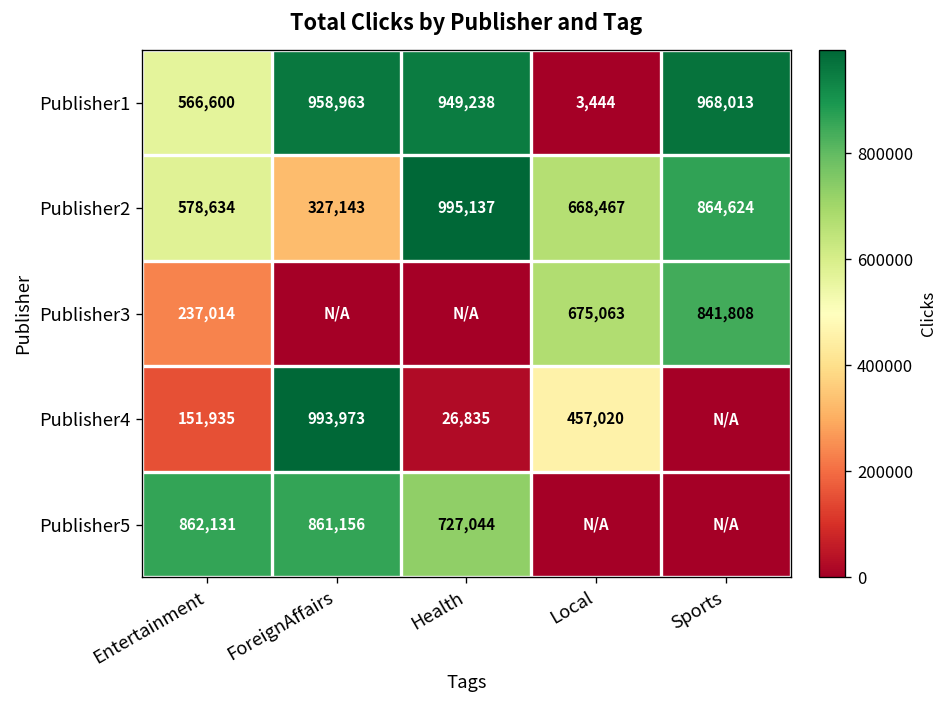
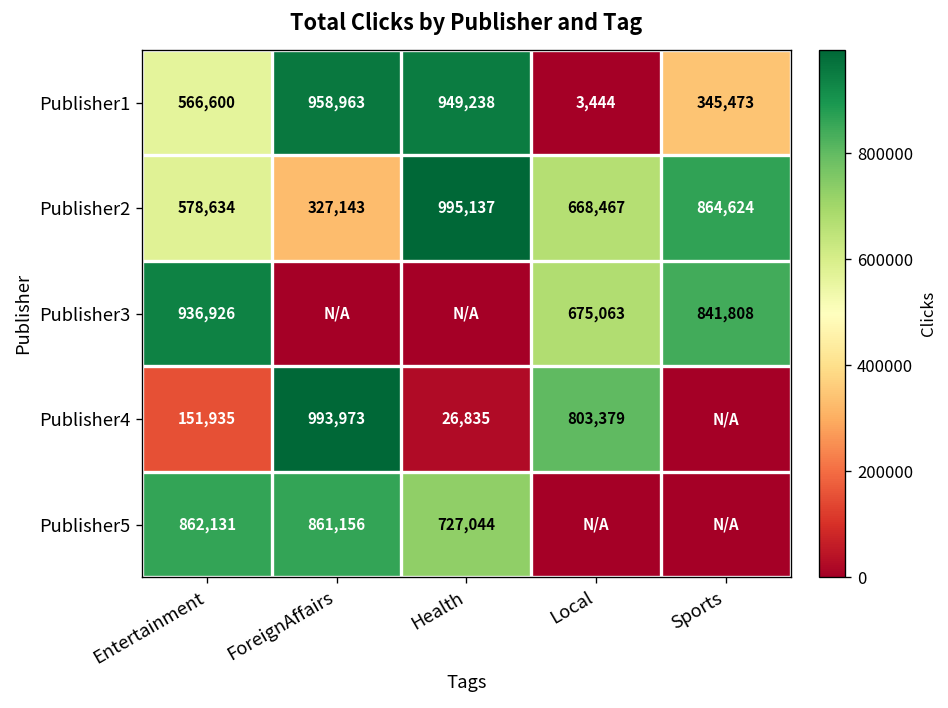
Publisher1, Sports: 968,013 -> 345,473
Publisher3, Entertainment: 237,014 -> 936,926
Publisher4, Local: 457,020 -> 803,379
